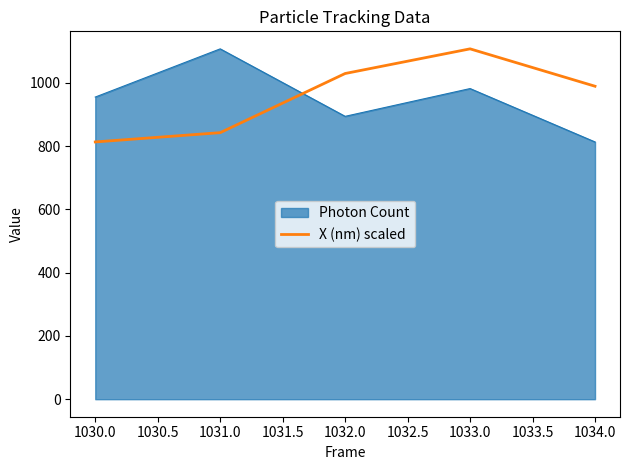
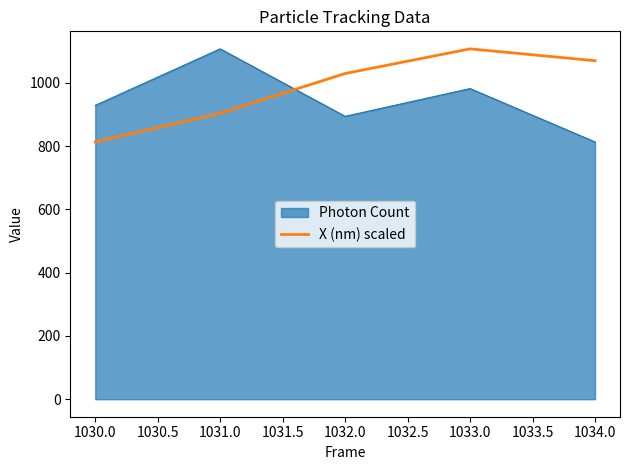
Photon Count, 1030.0: 960 -> 930
X (nm) scaled, 1031.0: 840 -> 900
X (nm) scaled, 1034.0: 990 -> 1070
